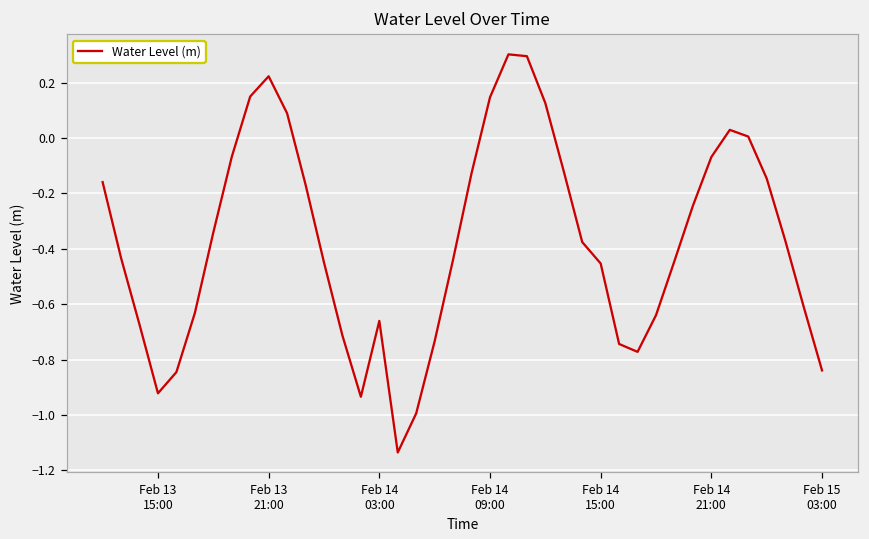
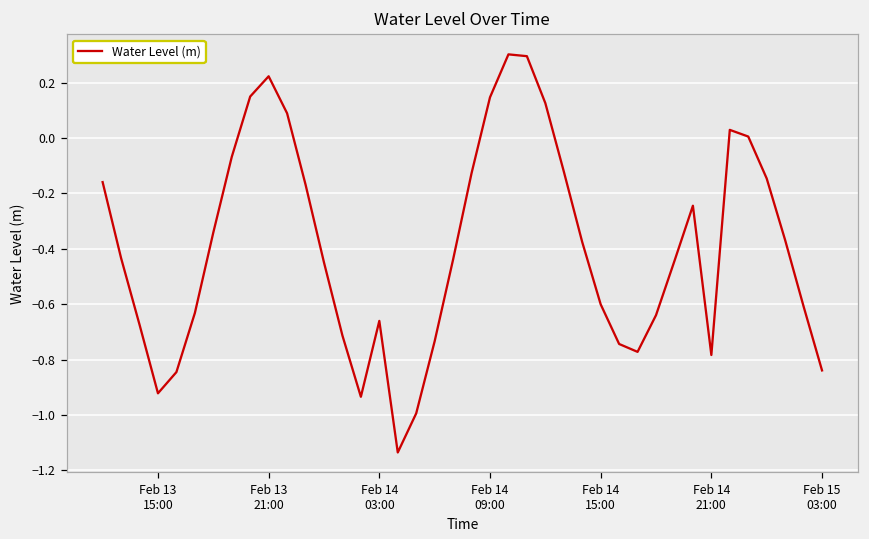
Feb 14 15:00: -0.45 -> -0.60
Feb 14 21:00: -0.07 -> -0.78
